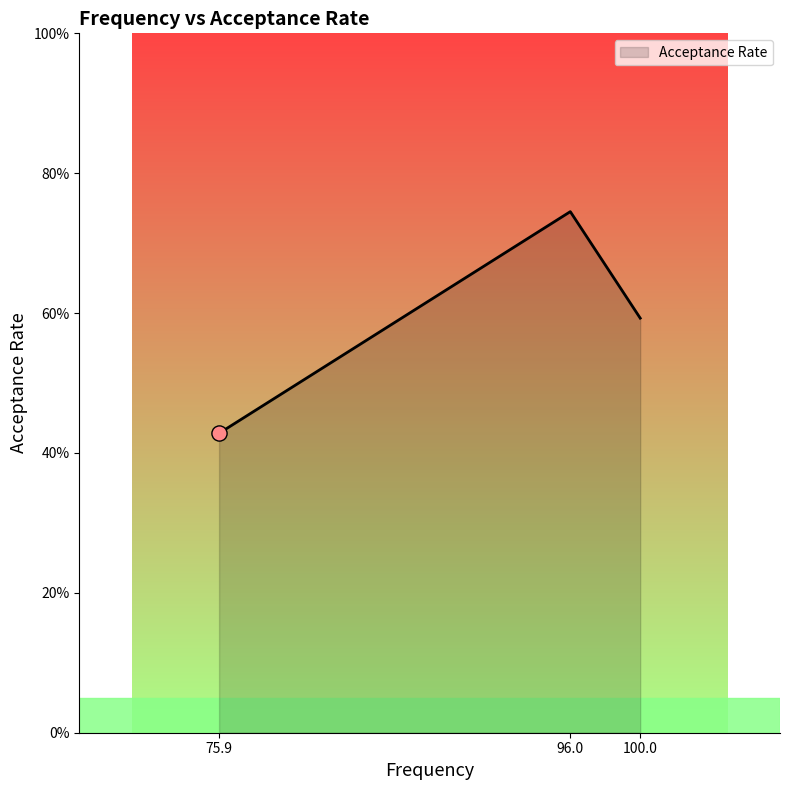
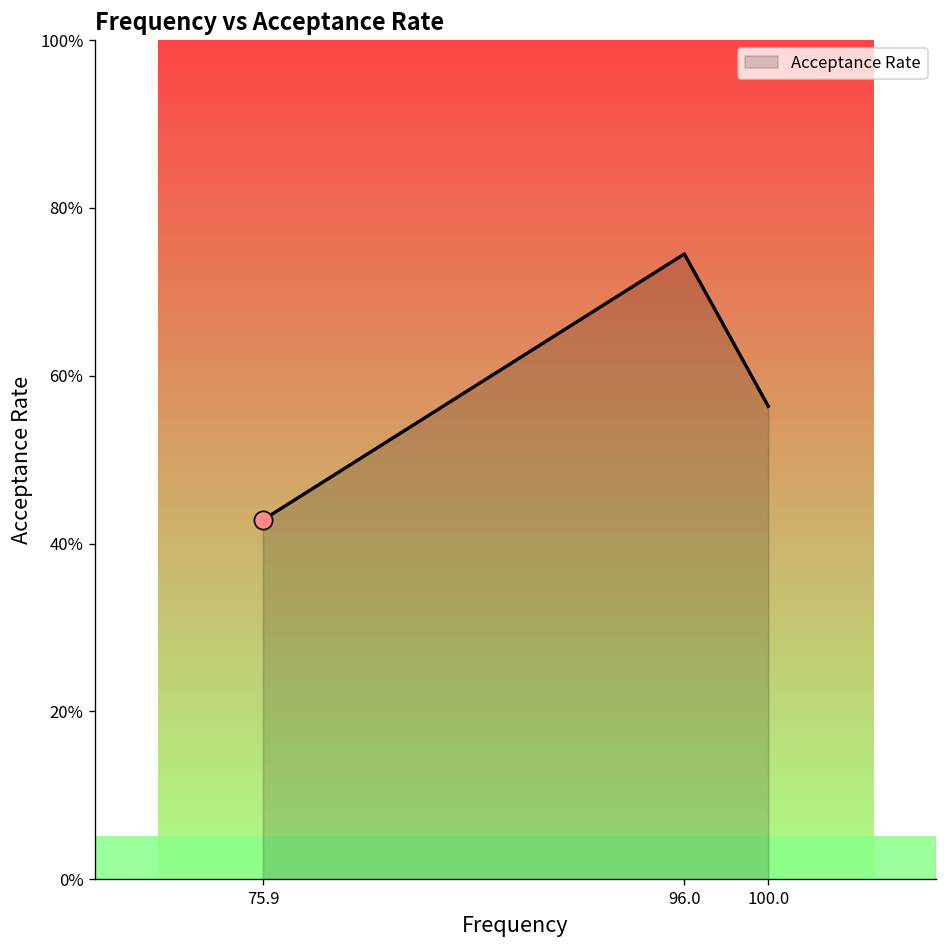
Acceptance Rate, 100.0: 59% -> 56%
